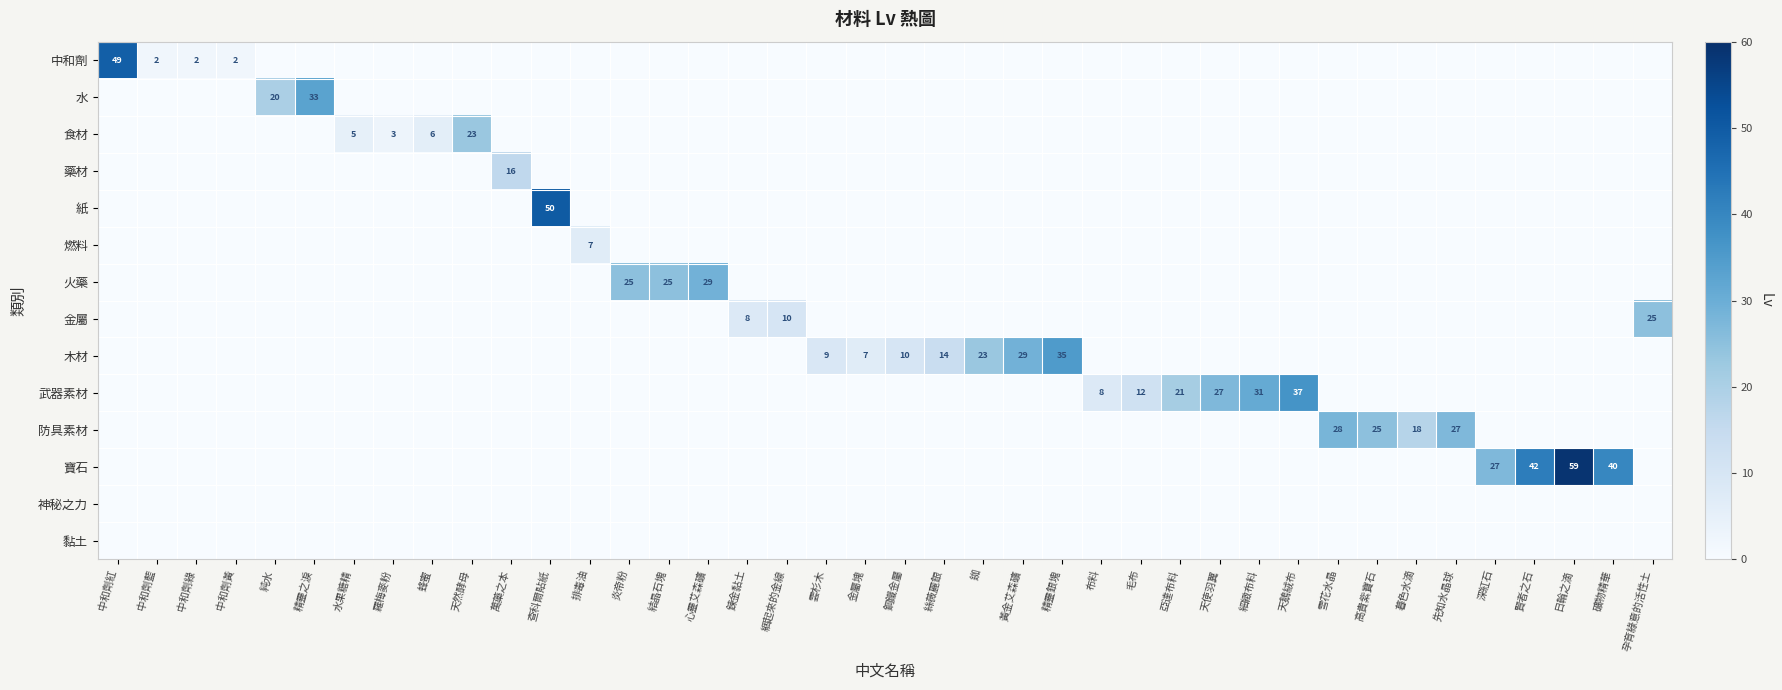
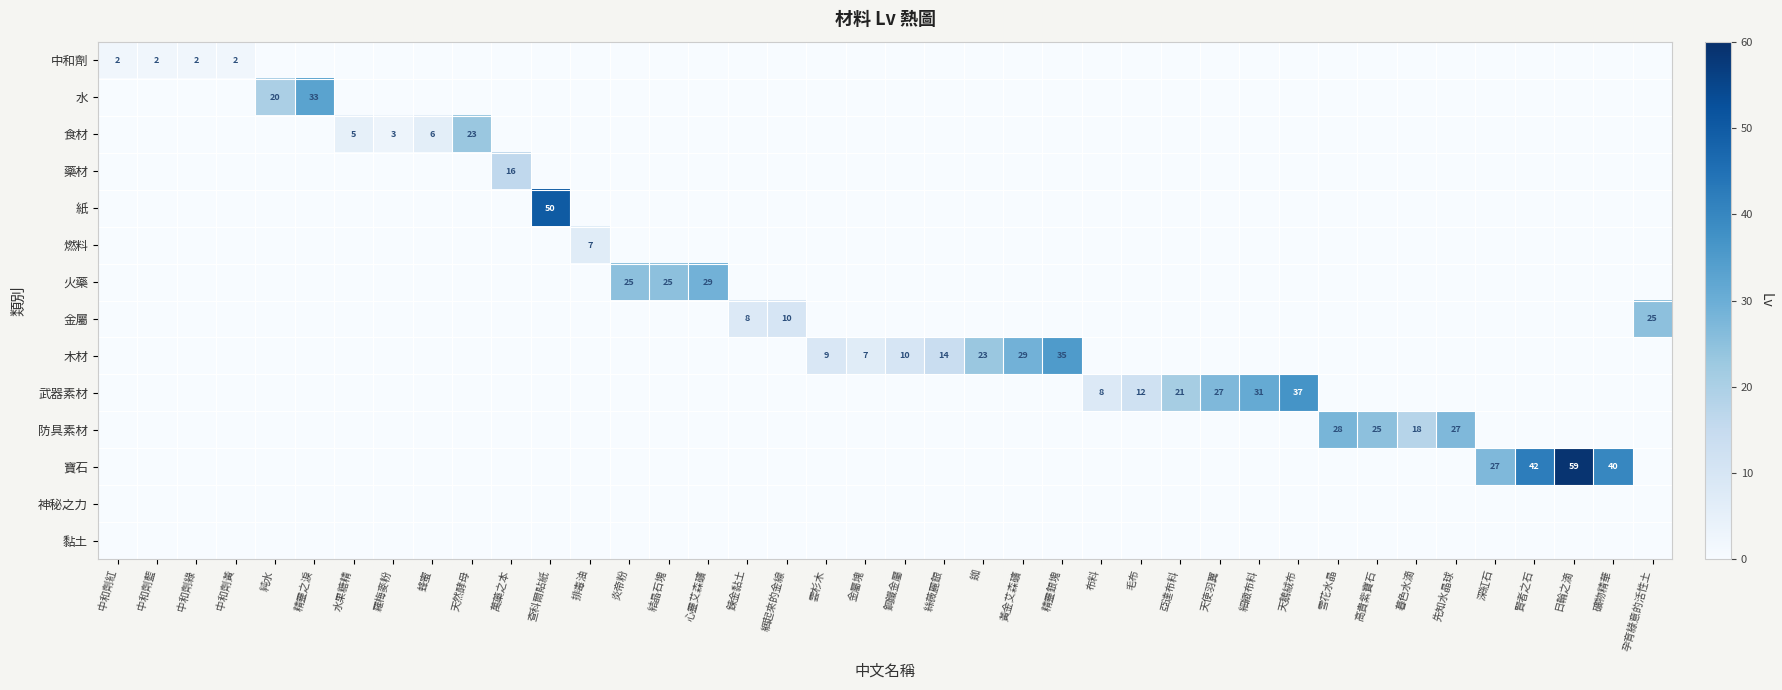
中和劑, 中和劑紅: 49 -> 2
